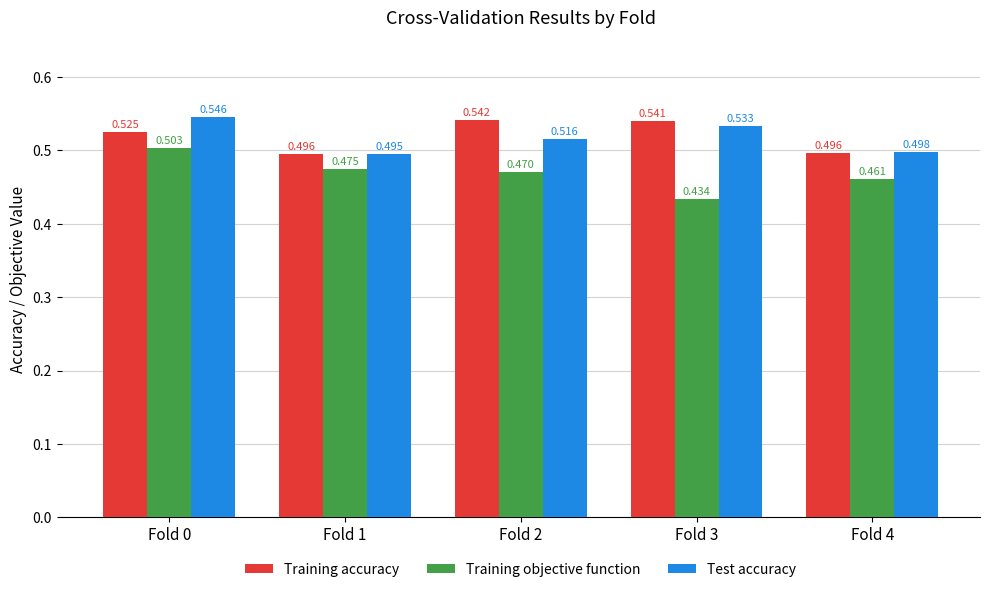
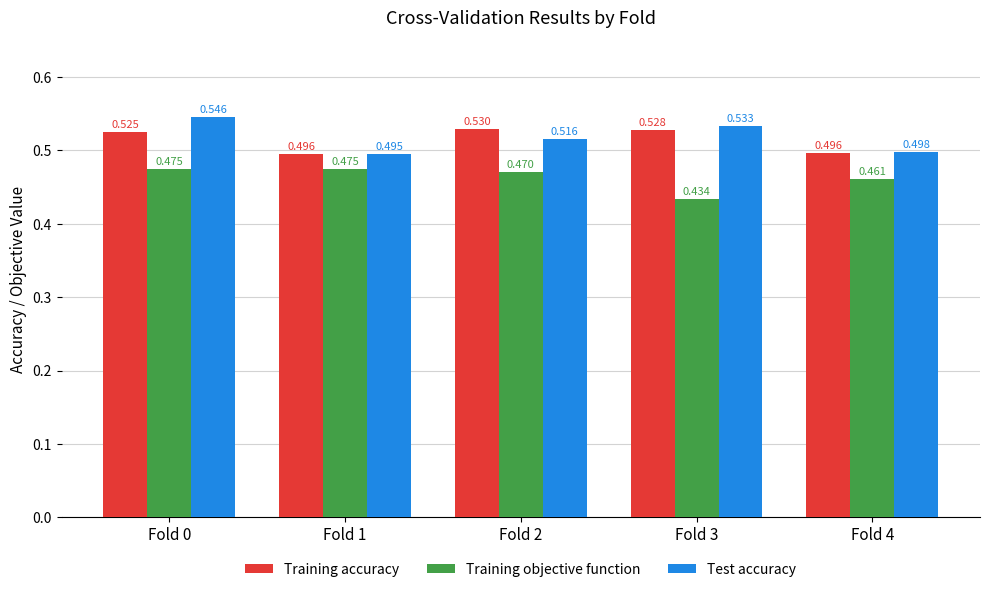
Training objective function, Fold 0: 0.503 -> 0.475
Training accuracy, Fold 2: 0.542 -> 0.530
Training accuracy, Fold 3: 0.541 -> 0.528
